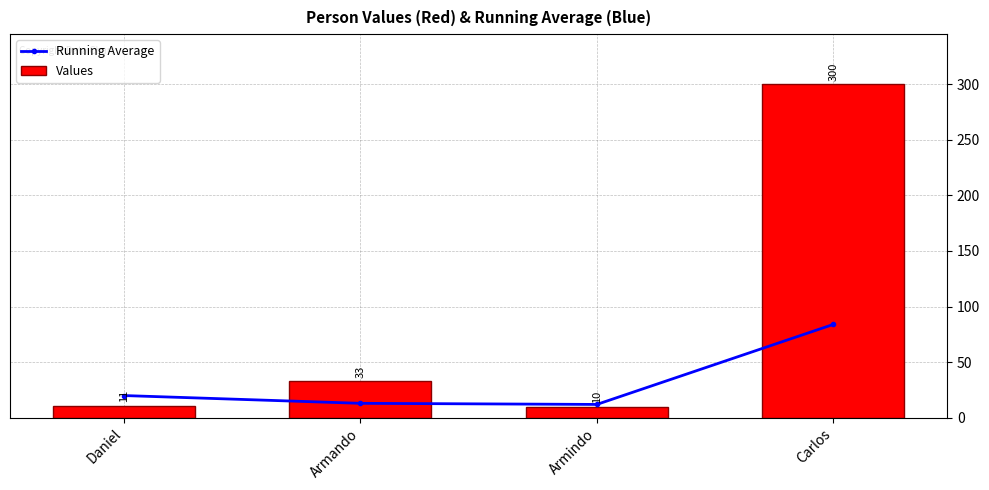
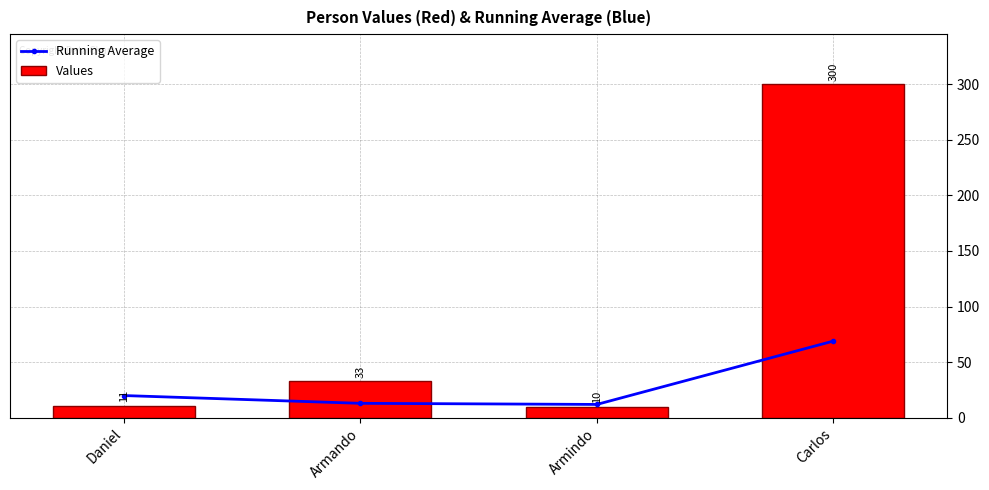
Running Average, Carlos: 84 -> 69
